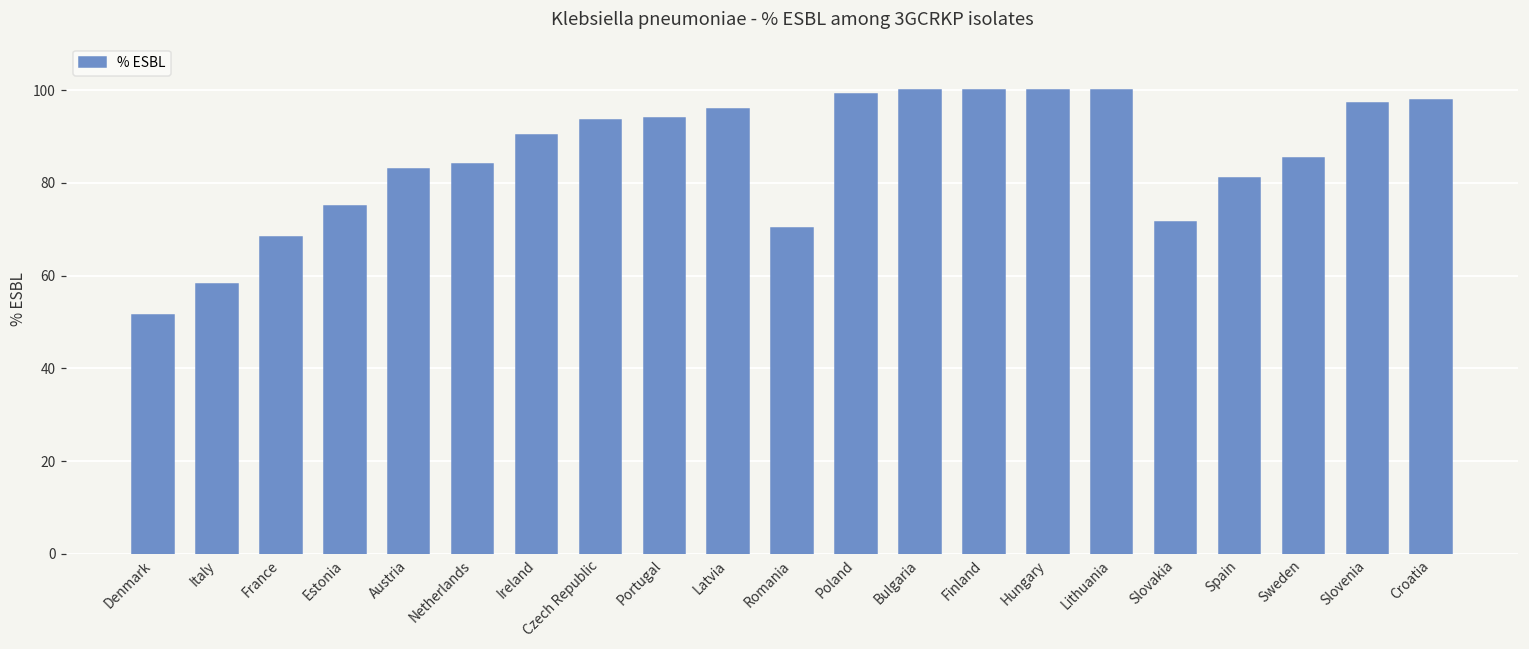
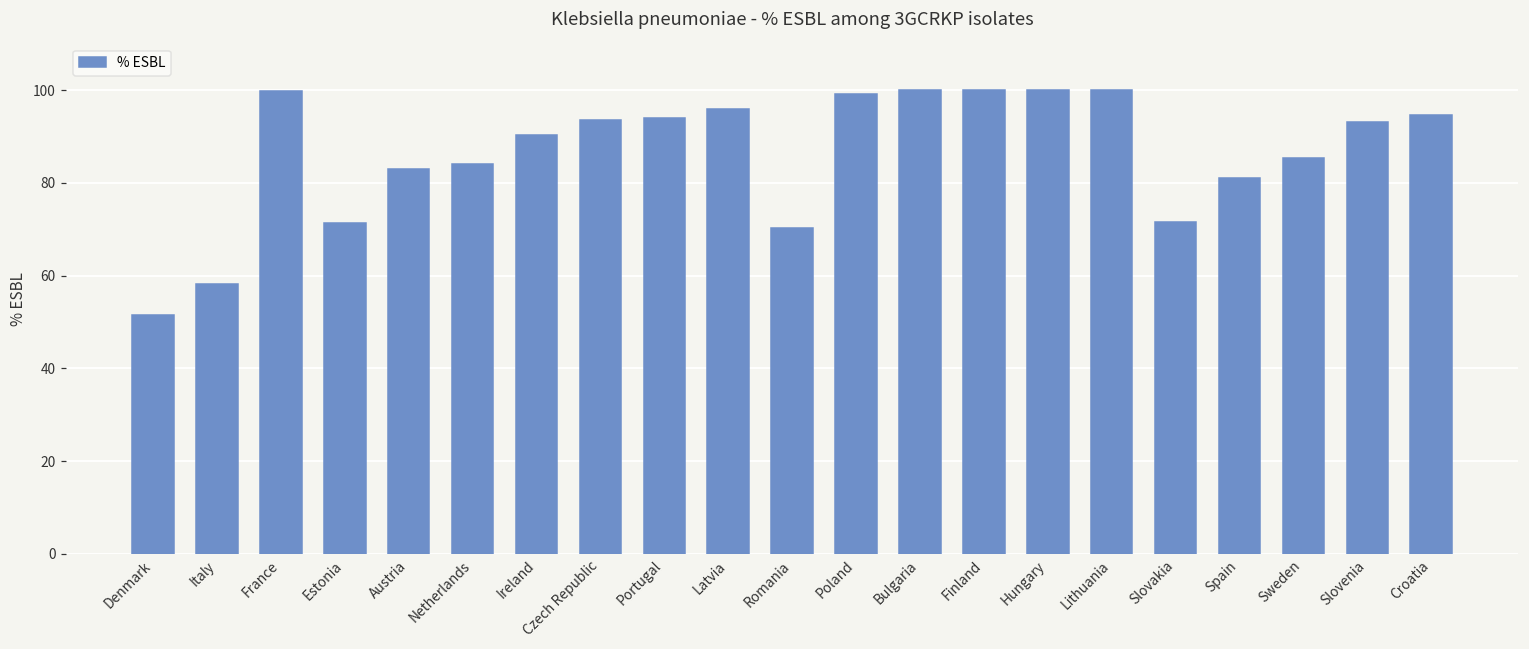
France: 68 -> 100
Estonia: 75 -> 71
Slovenia: 97 -> 93
Croatia: 98 -> 95
